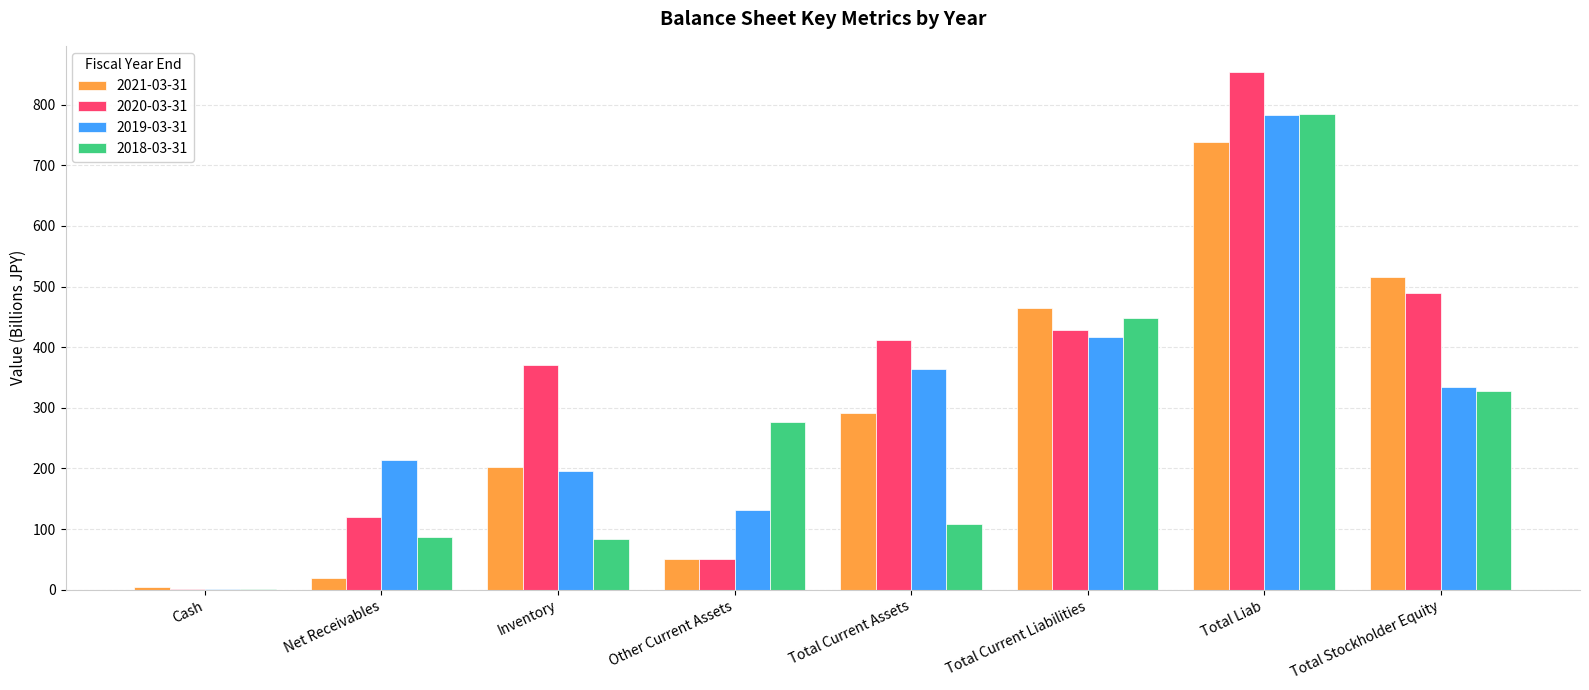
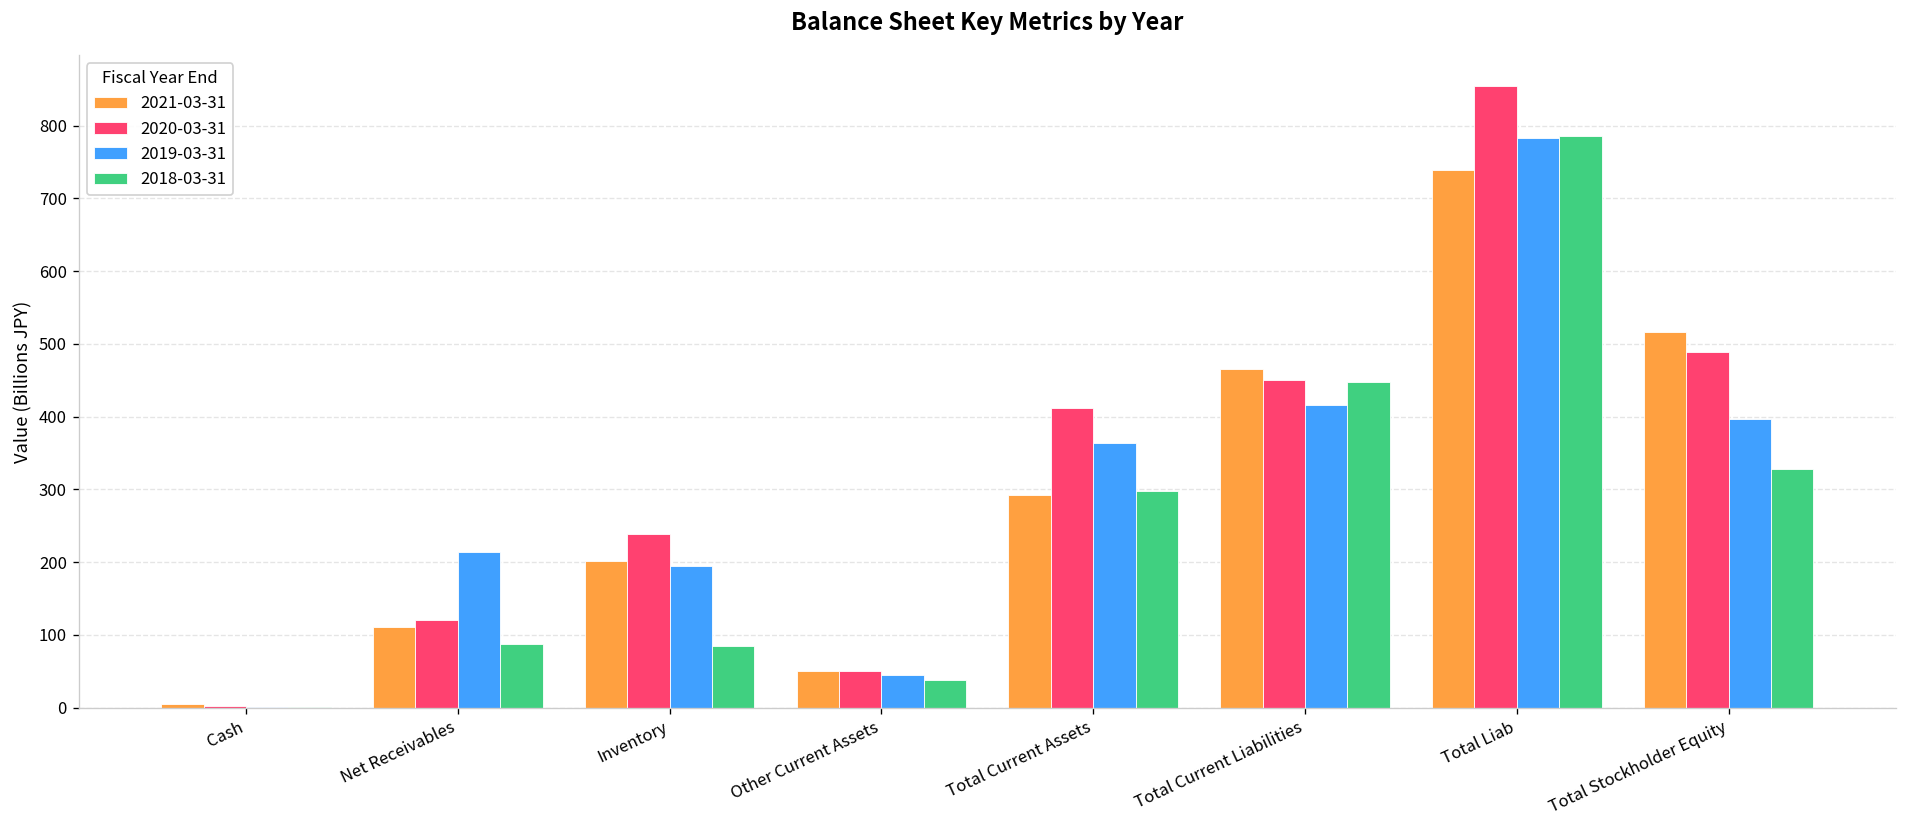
2021-03-31, Net Receivables: 20 -> 110
2020-03-31, Inventory: 370 -> 240
2019-03-31, Other Current Assets: 130 -> 40
2018-03-31, Other Current Assets: 280 -> 40
2018-03-31, Total Current Assets: 110 -> 300
2020-03-31, Total Current Liabilities: 430 -> 450
2019-03-31, Total Stockholder Equity: 330 -> 400
